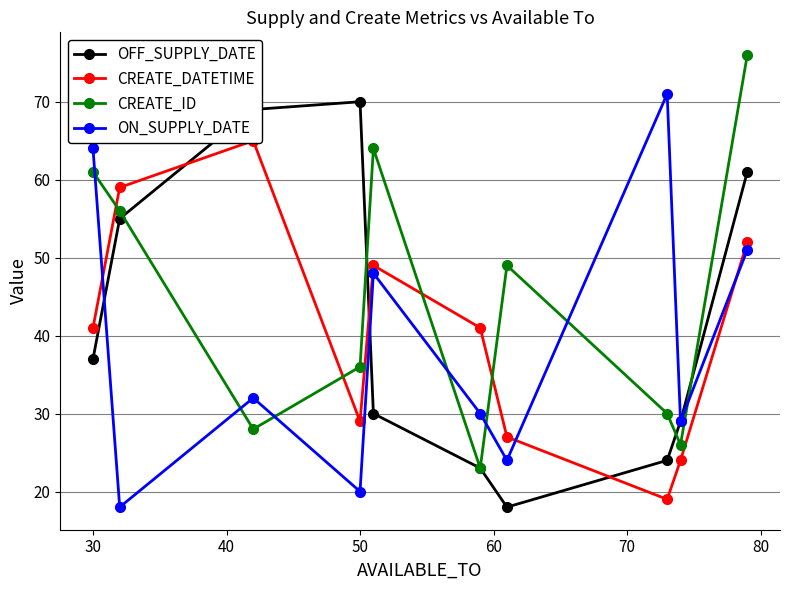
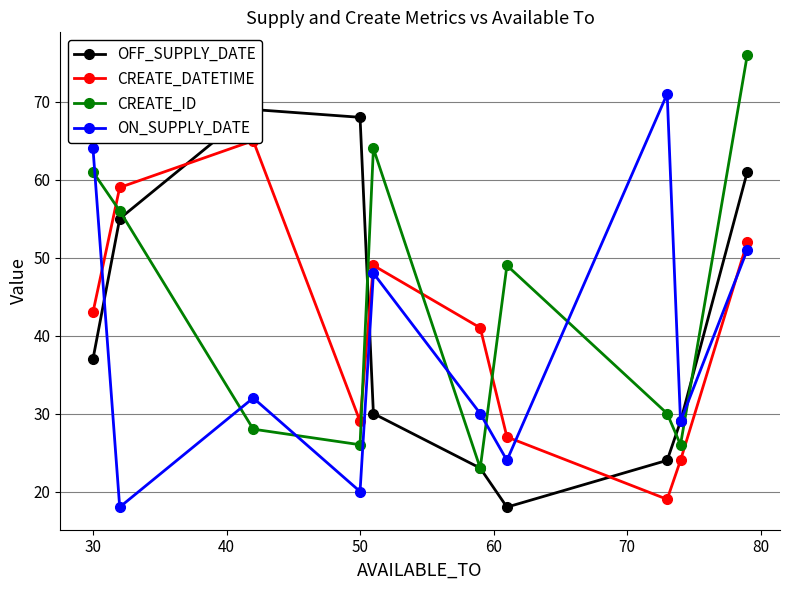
CREATE_DATETIME, 30: 41 -> 43
OFF_SUPPLY_DATE, 50: 70 -> 68
CREATE_ID, 50: 36 -> 26
